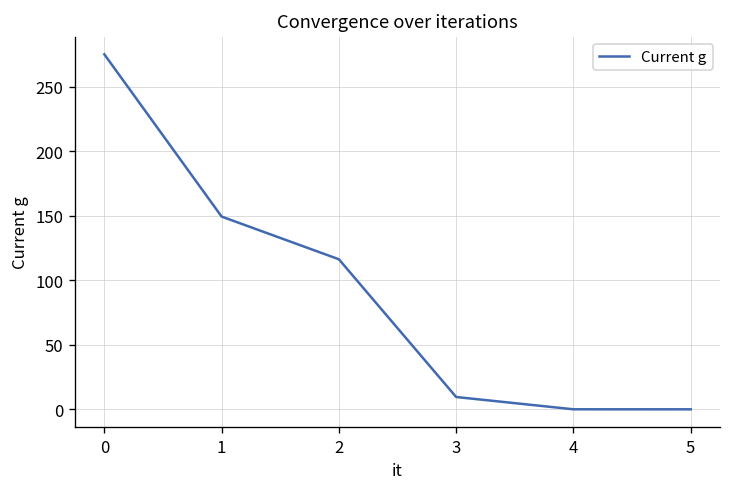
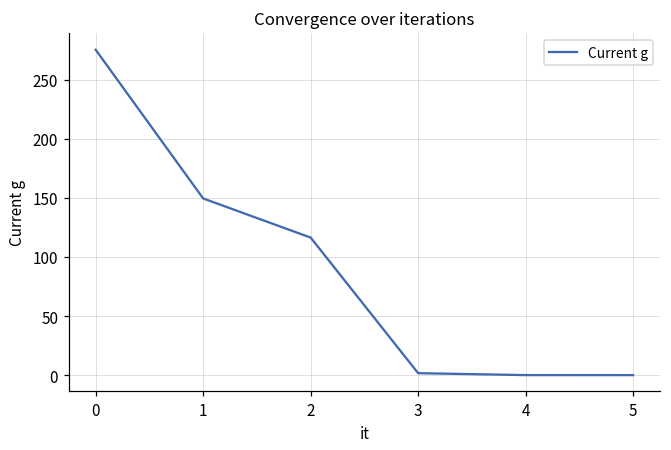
3: 10 -> 2
